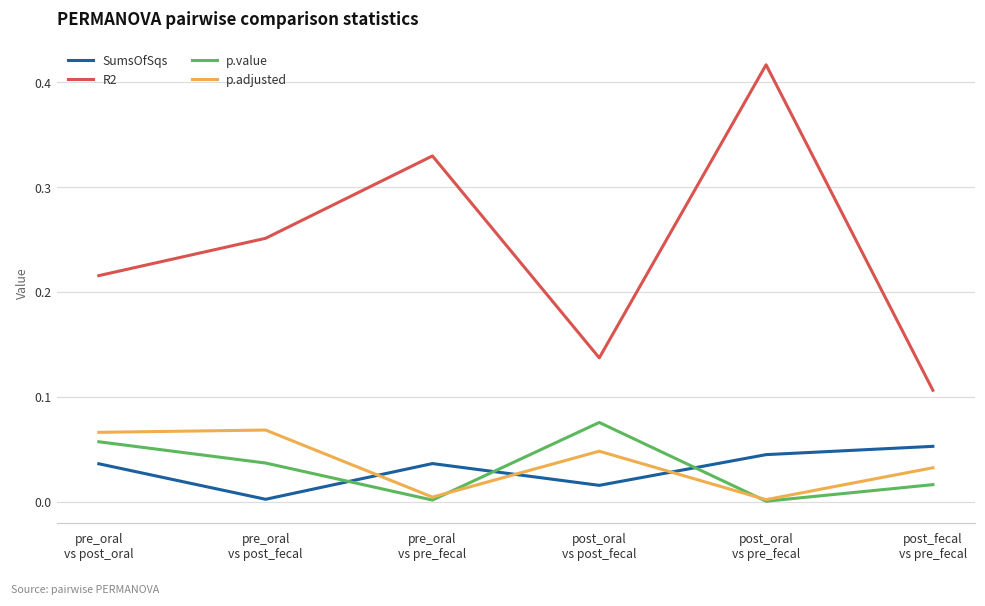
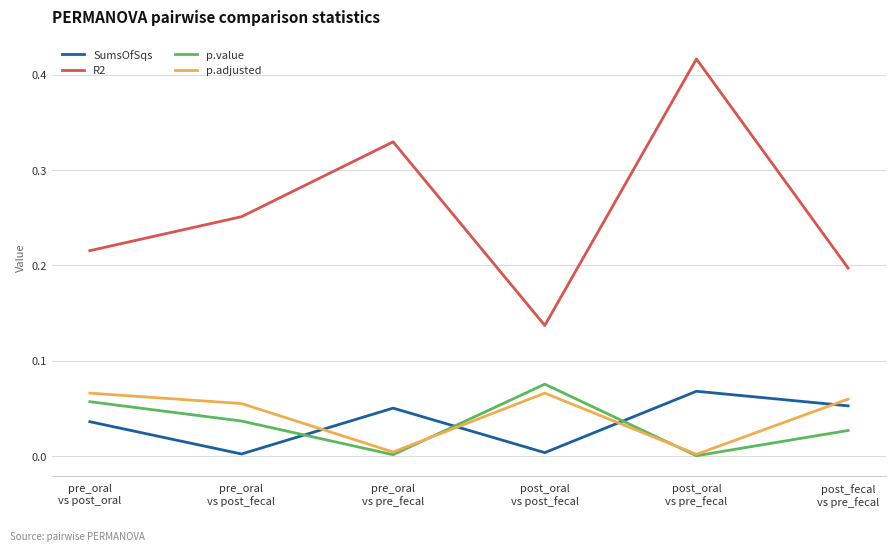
p.adjusted, pre_oral vs post_fecal: 0.07 -> 0.06
SumsOfSqs, pre_oral vs pre_fecal: 0.04 -> 0.05
SumsOfSqs, post_oral vs post_fecal: 0.02 -> 0.00
p.adjusted, post_oral vs post_fecal: 0.05 -> 0.07
SumsOfSqs, post_oral vs pre_fecal: 0.04 -> 0.07
R2, post_fecal vs pre_fecal: 0.11 -> 0.20
p.value, post_fecal vs pre_fecal: 0.02 -> 0.03
p.adjusted, post_fecal vs pre_fecal: 0.03 -> 0.06
